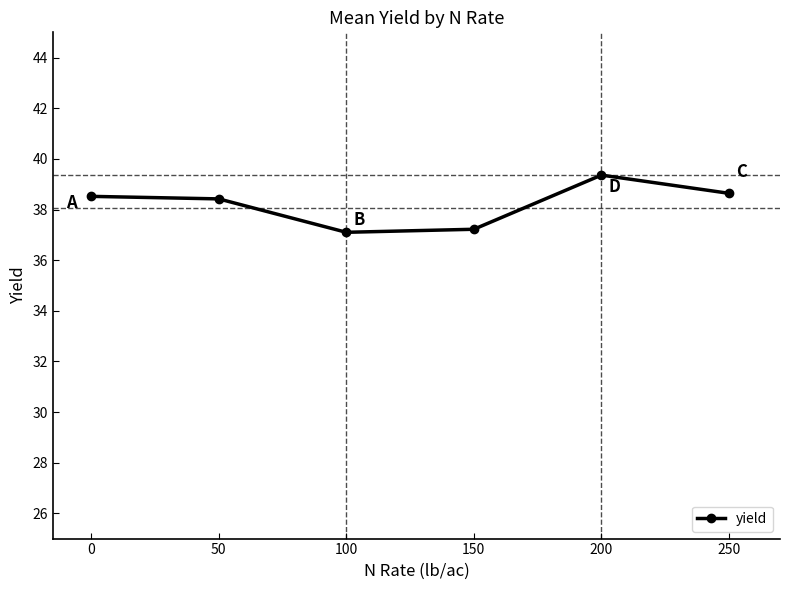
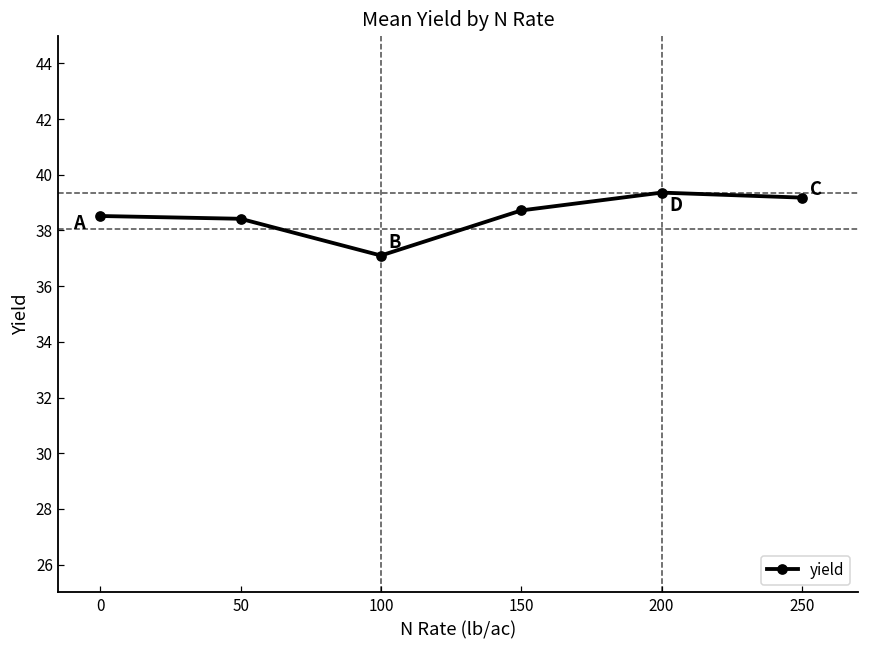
150: 37.2 -> 38.7
250: 38.6 -> 39.2
